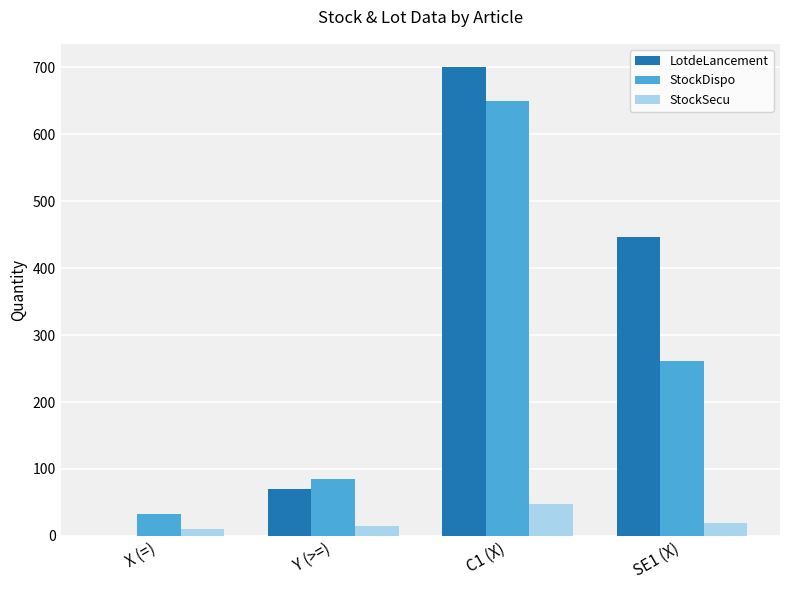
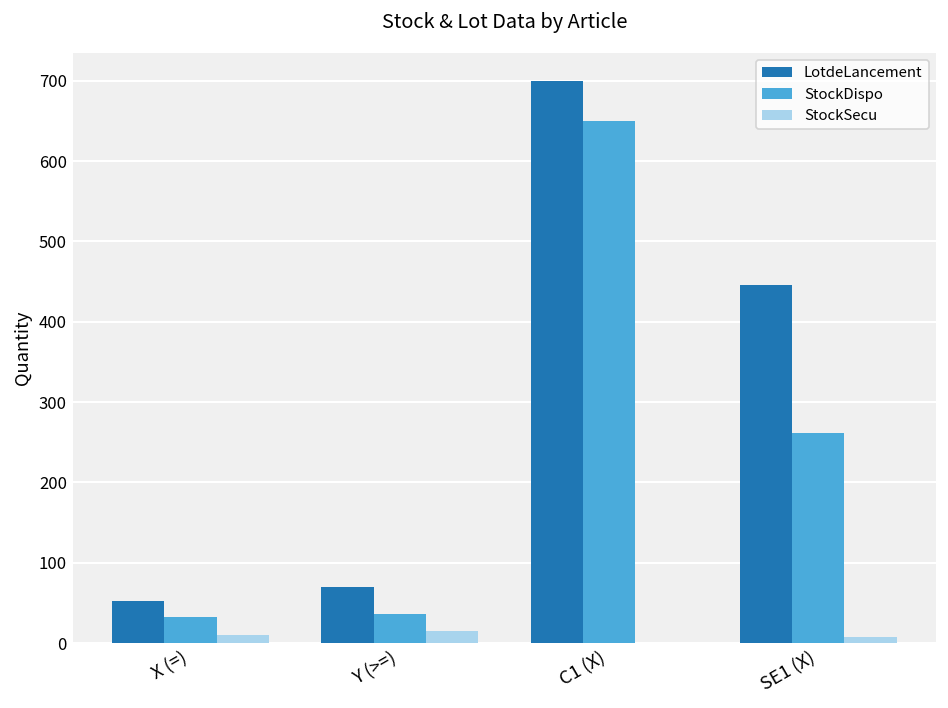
LotdeLancement, X (=): 0 -> 50
StockDispo, Y (>=): 90 -> 40
StockSecu, C1 (X): 50 -> 0
StockSecu, SE1 (X): 20 -> 10
